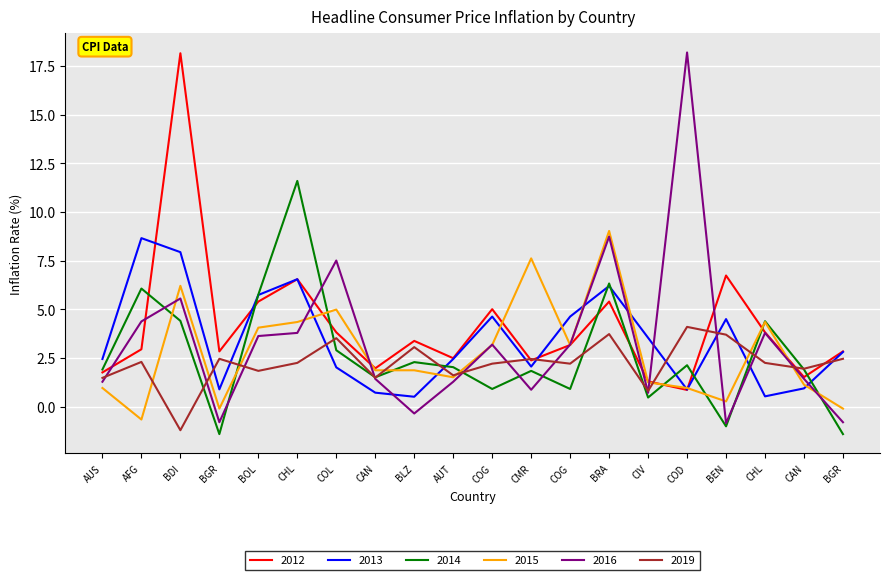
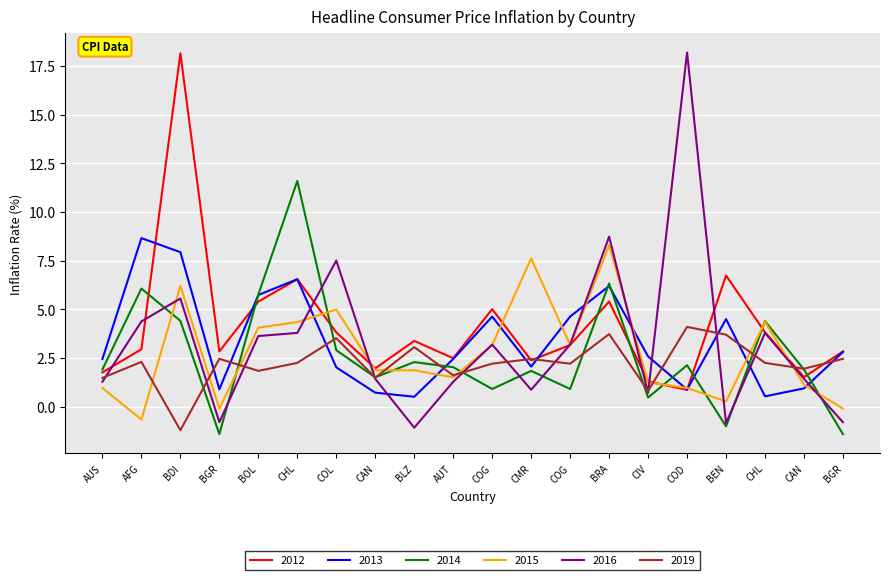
2016, BLZ: -0.4 -> -1.1
2015, BRA: 9.0 -> 8.3
2013, CIV: 3.5 -> 2.6
